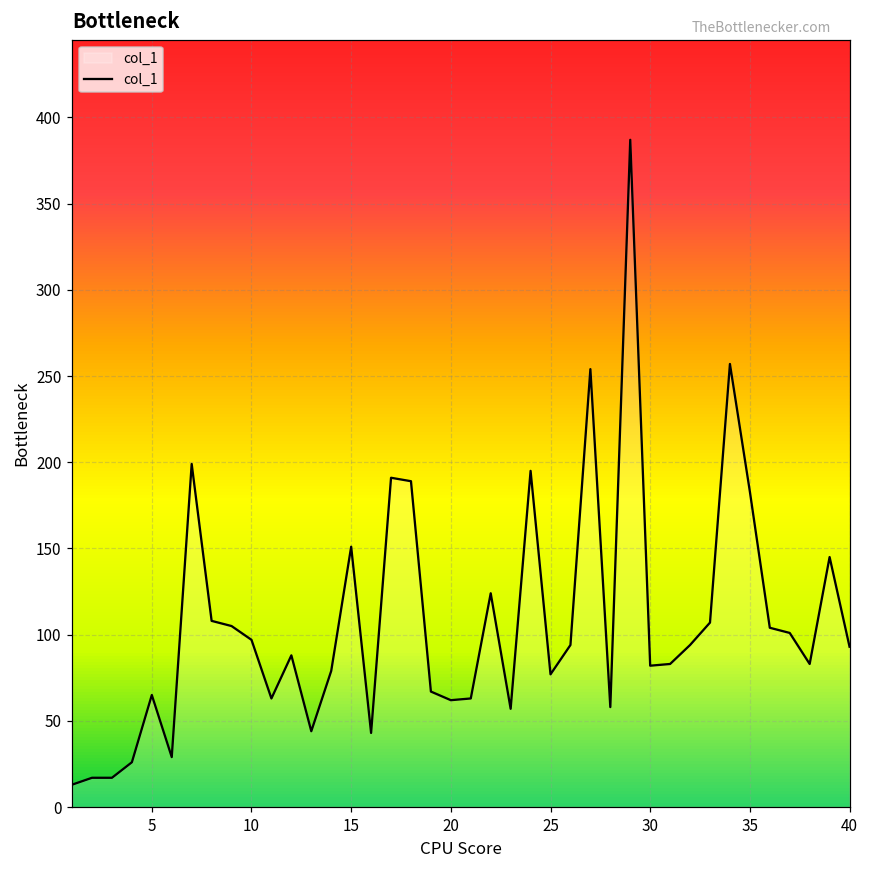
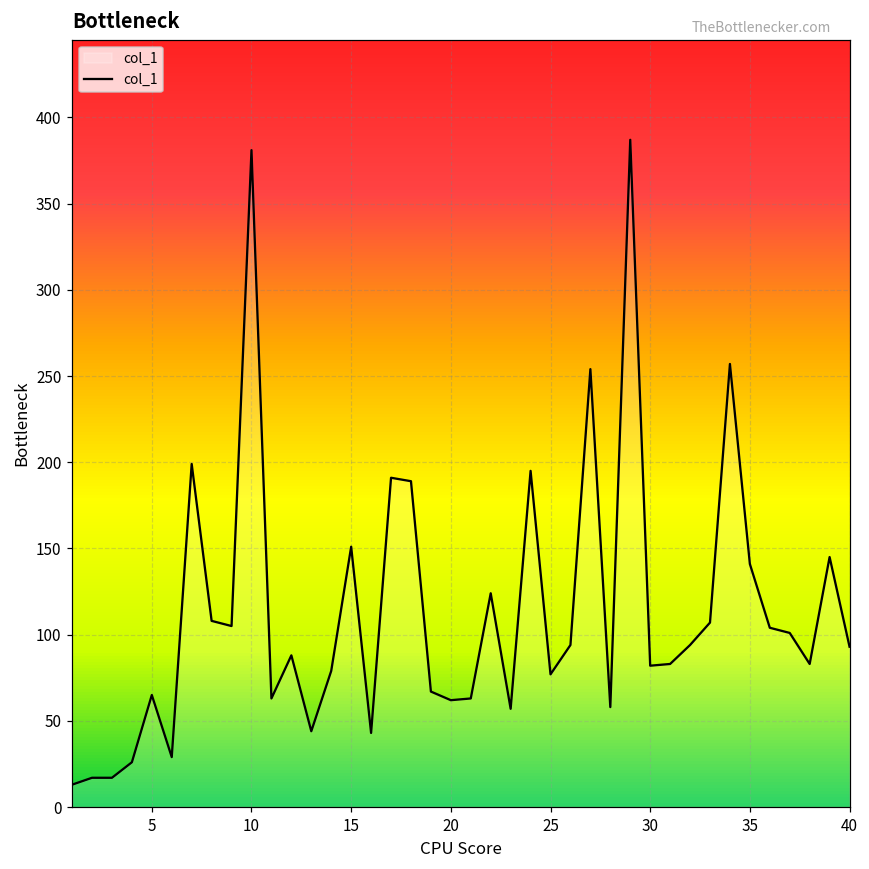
10: 97 -> 381
35: 183 -> 141
